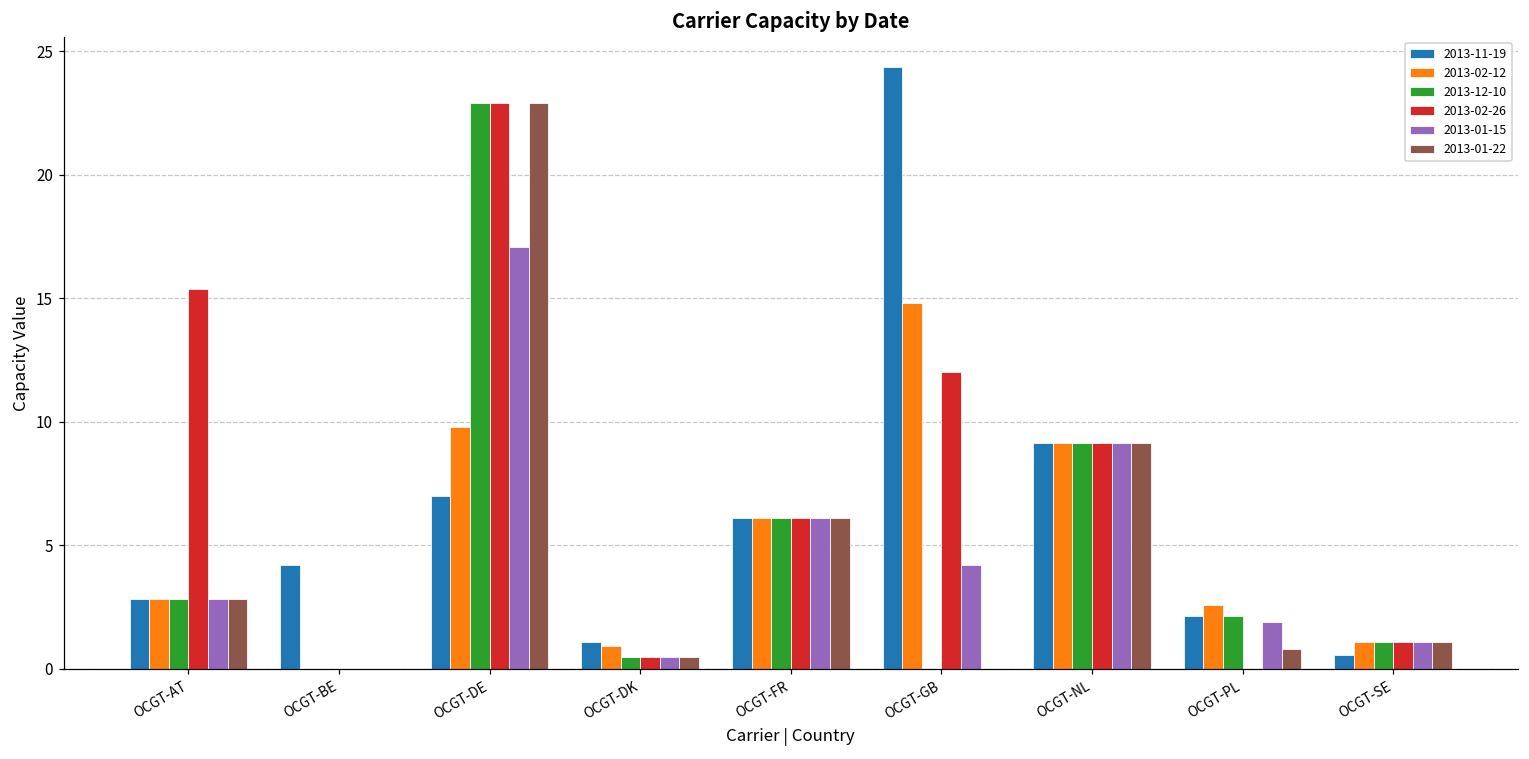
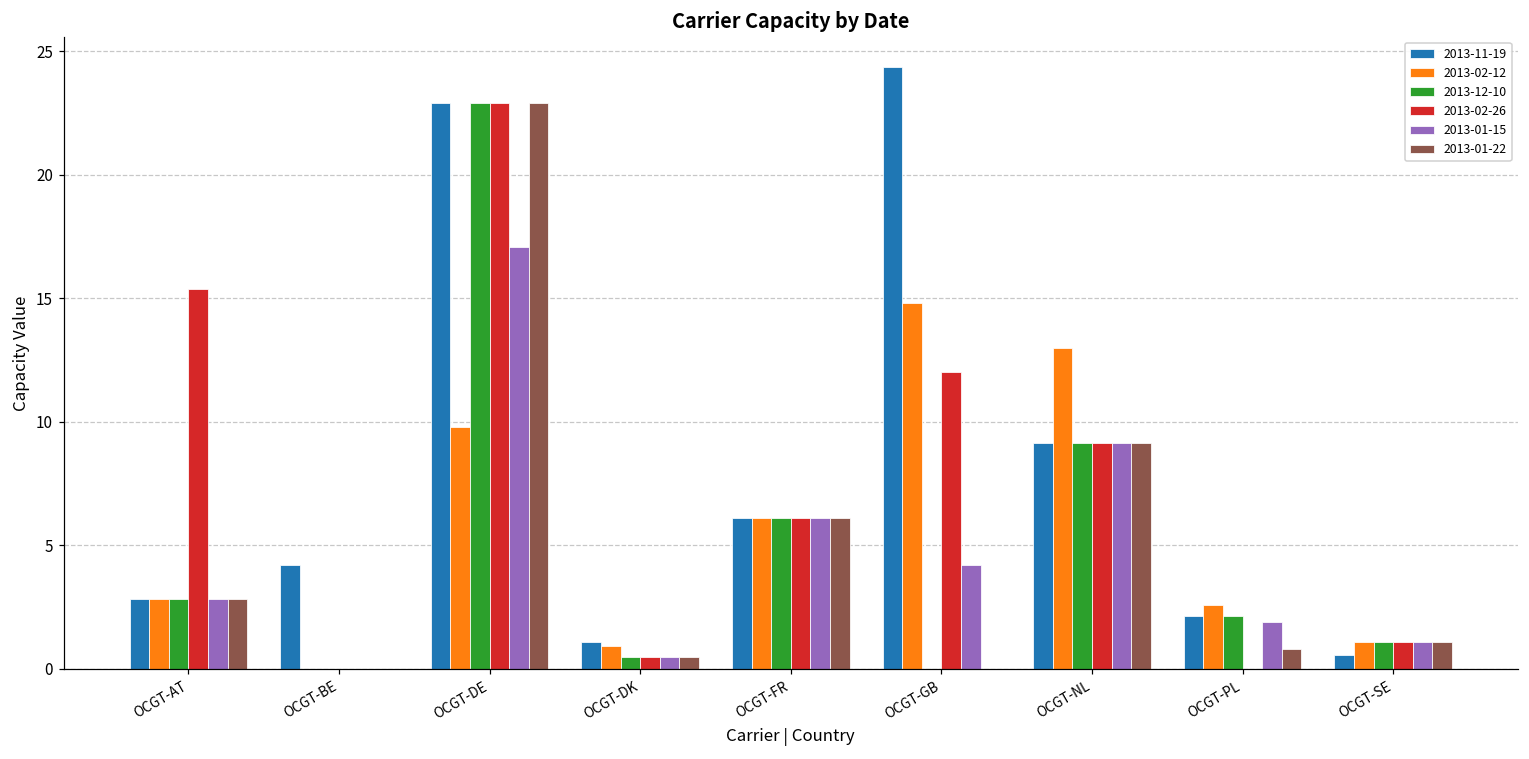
2013-11-19, OCGT-DE: 7.0 -> 22.9
2013-02-12, OCGT-NL: 9.2 -> 13.0
